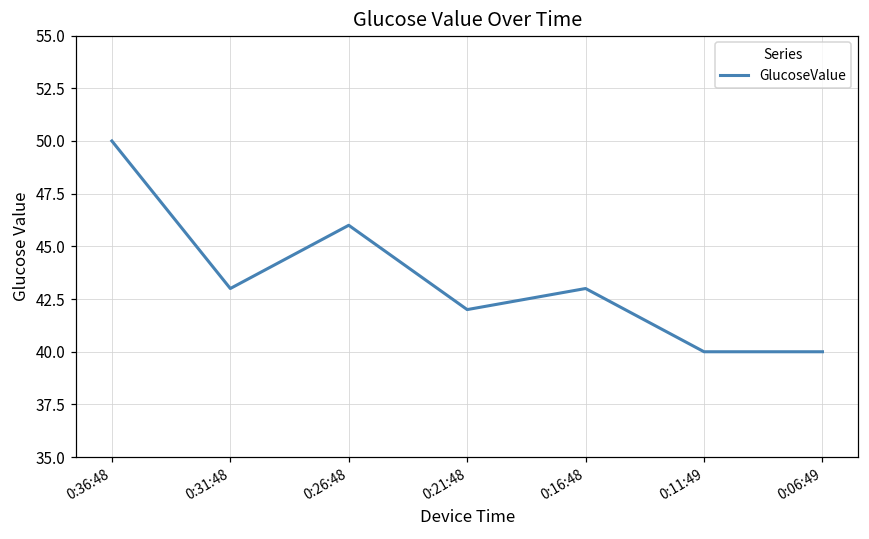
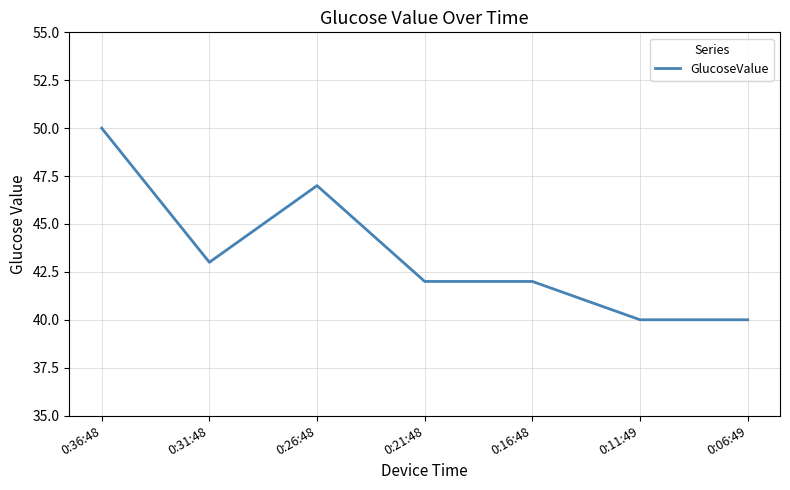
0:26:48: 46 -> 47
0:16:48: 43 -> 42
